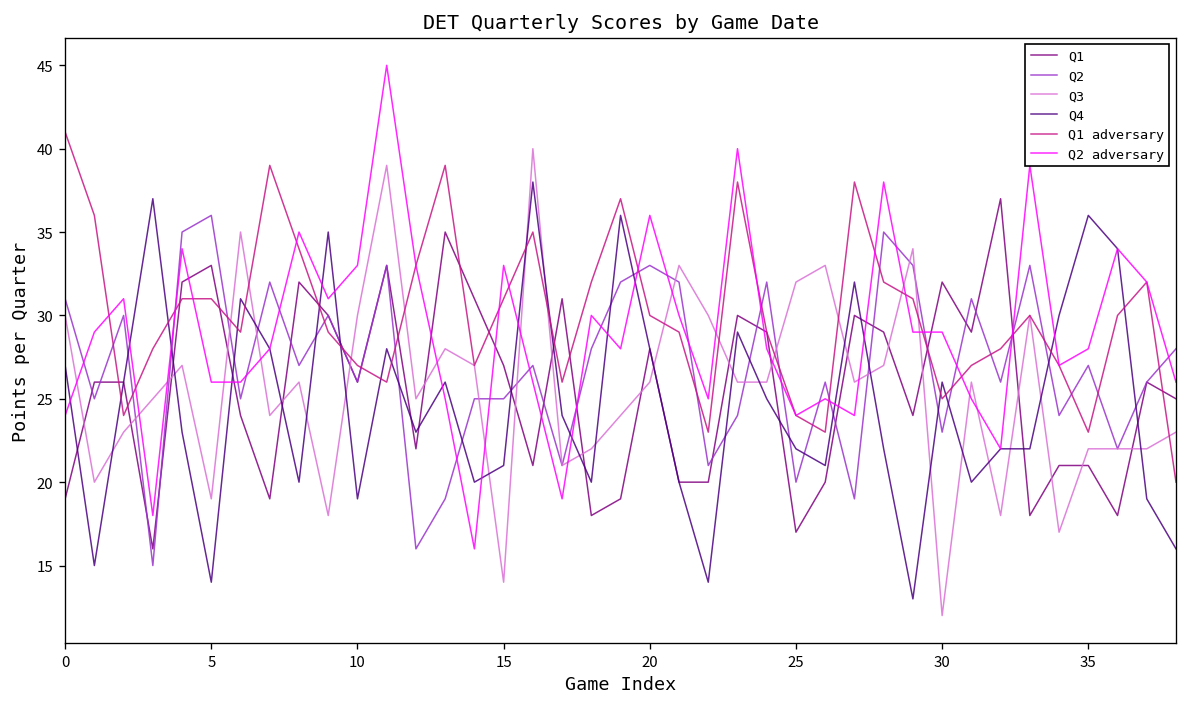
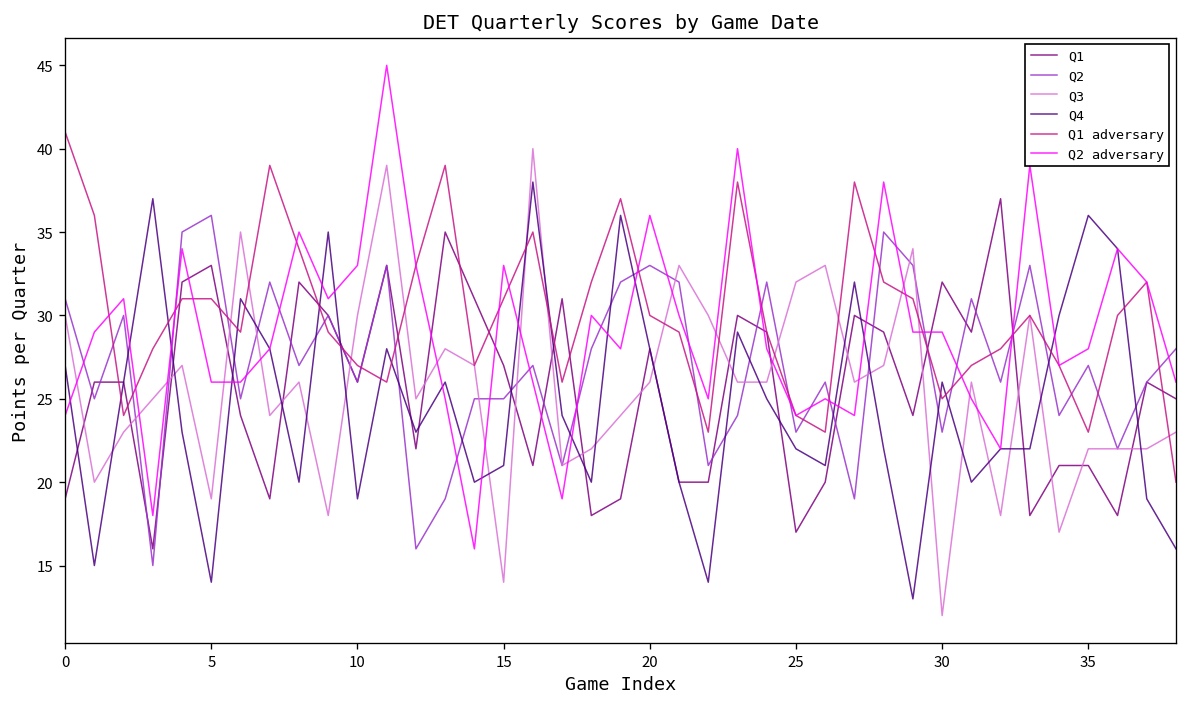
Q2, 25: 20 -> 23
